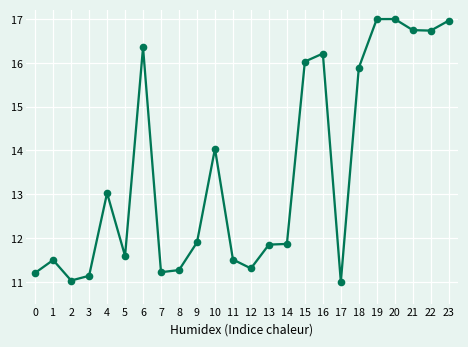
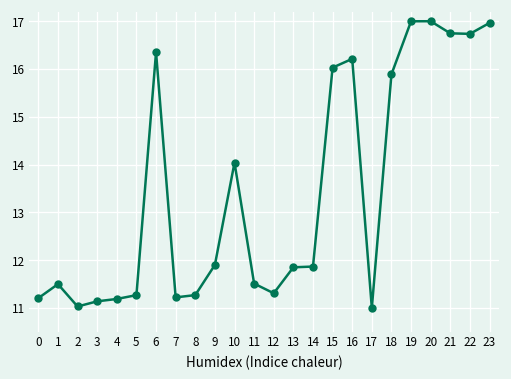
4: 13.0 -> 11.2
5: 11.6 -> 11.3
